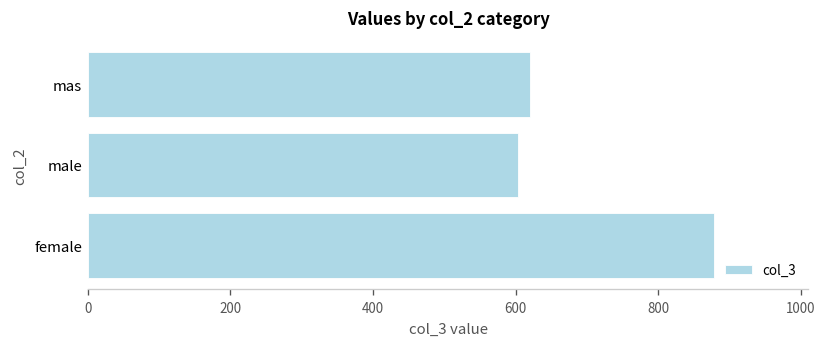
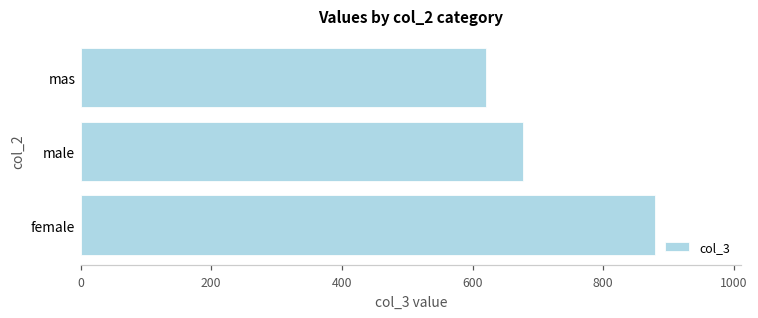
male: 600 -> 680
